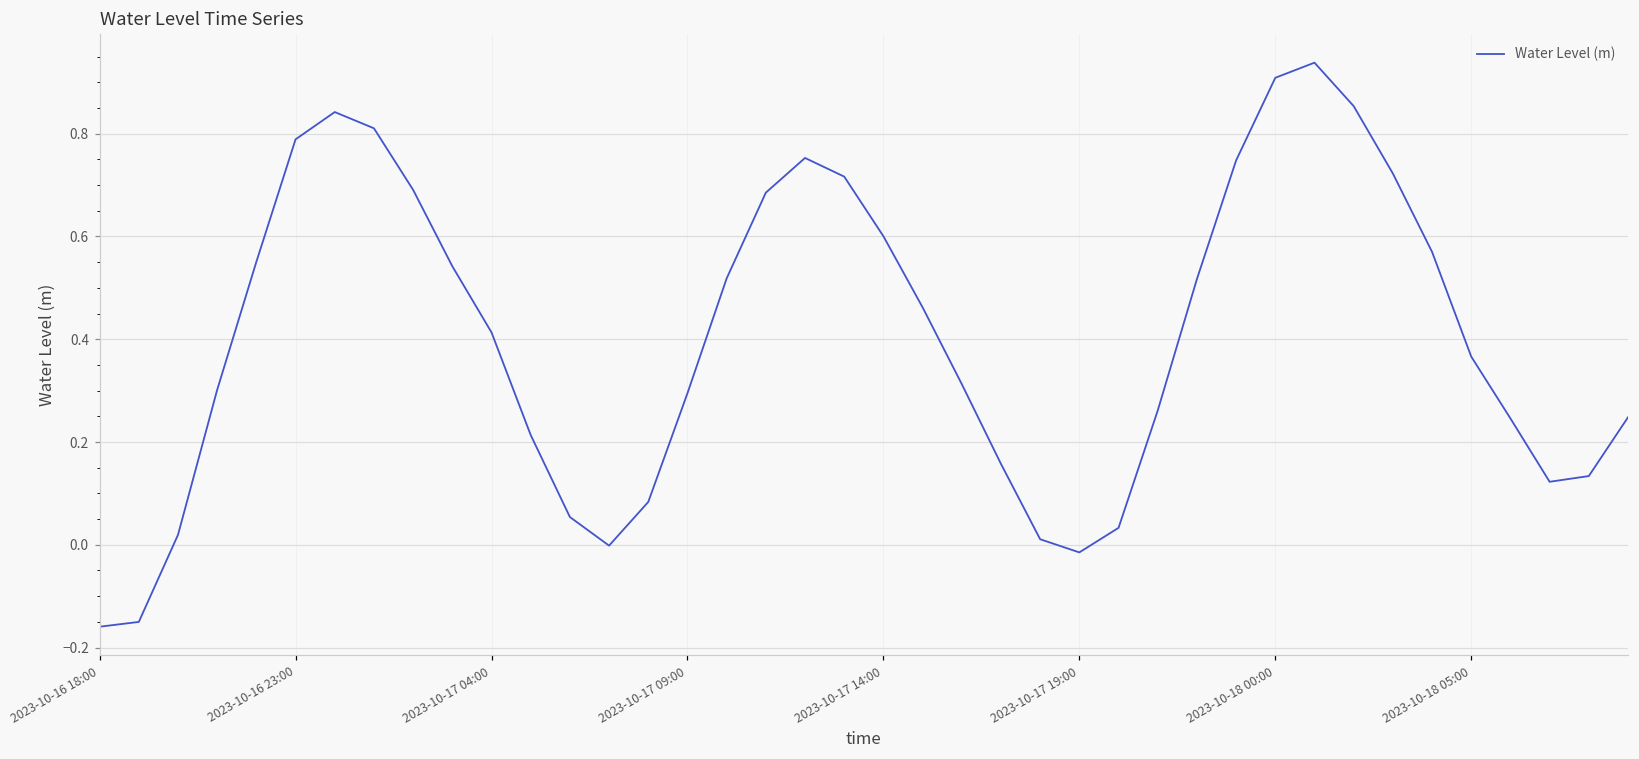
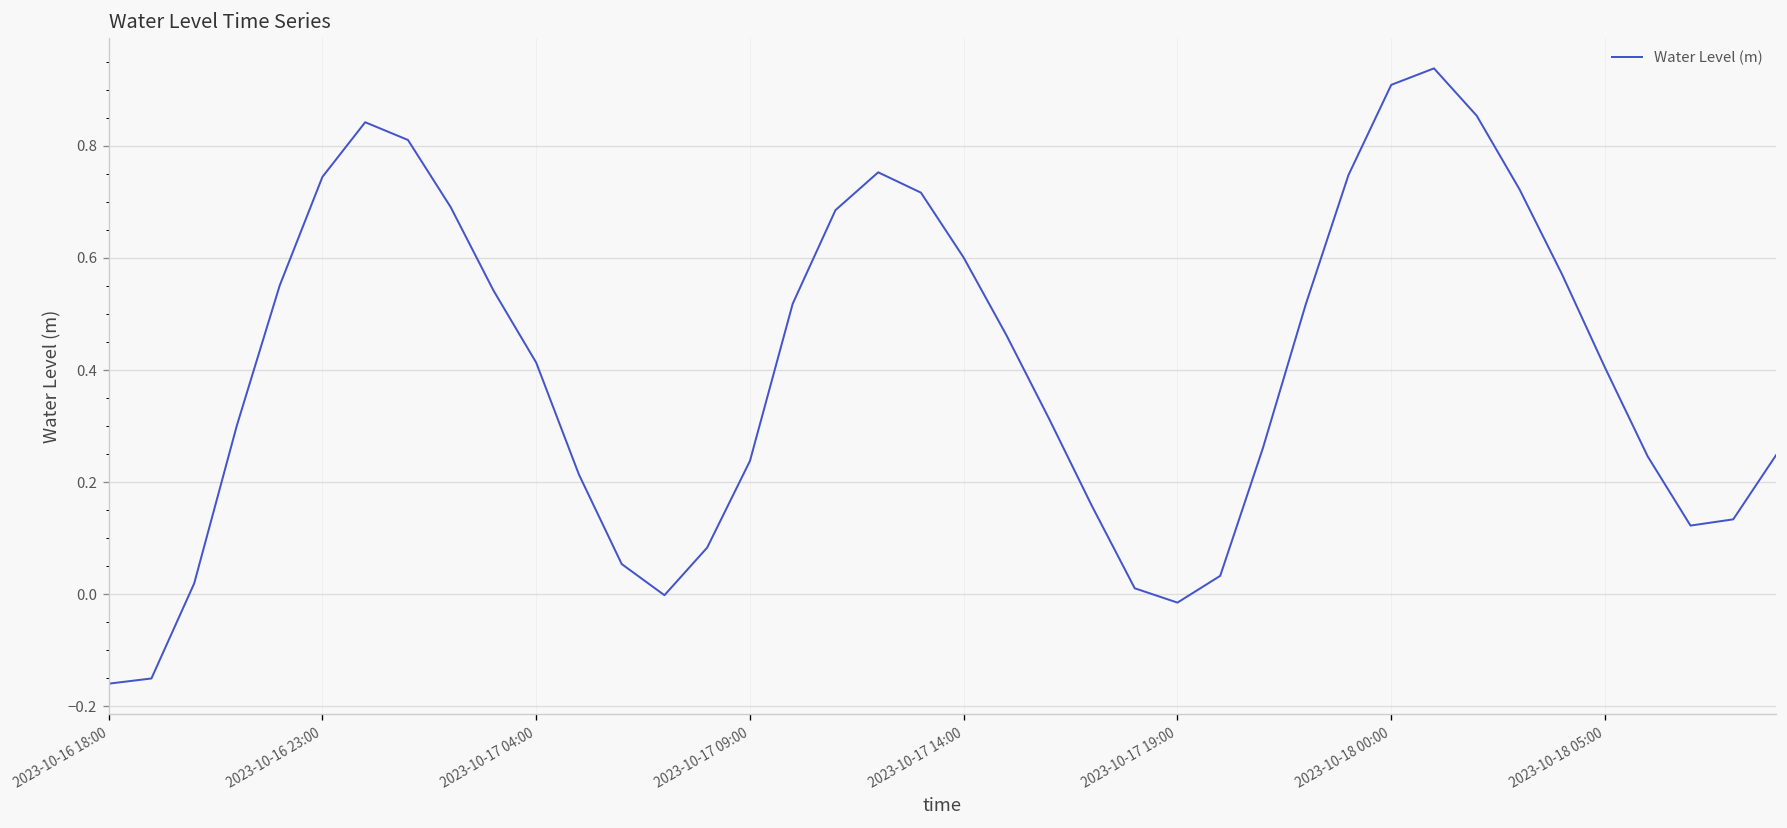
2023-10-16 23:00: 0.79 -> 0.74
2023-10-17 09:00: 0.29 -> 0.24
2023-10-18 05:00: 0.37 -> 0.40
